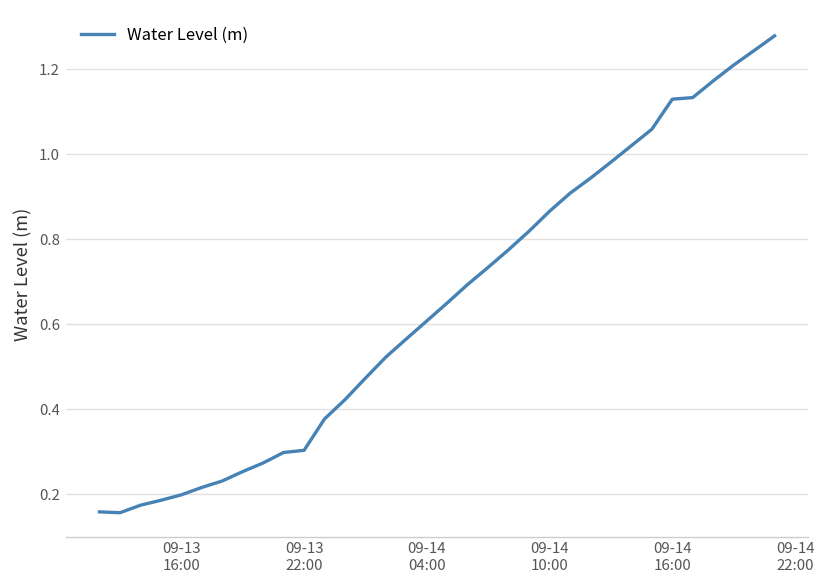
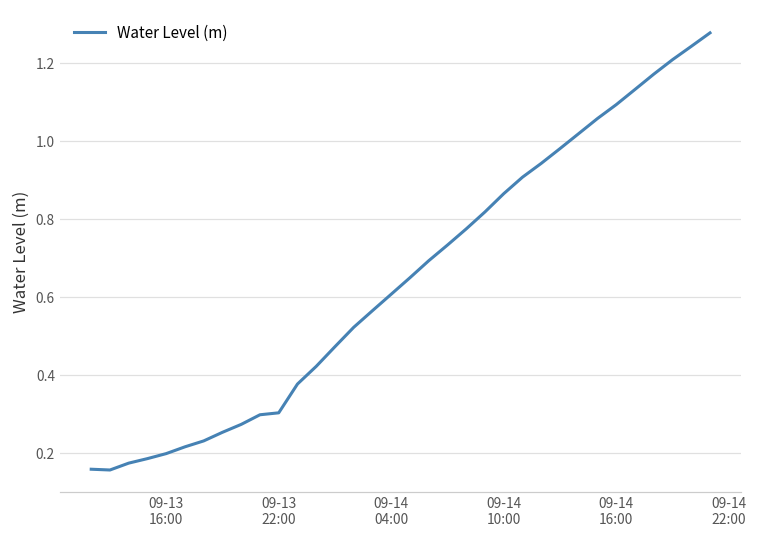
09-14 16:00: 1.13 -> 1.09
